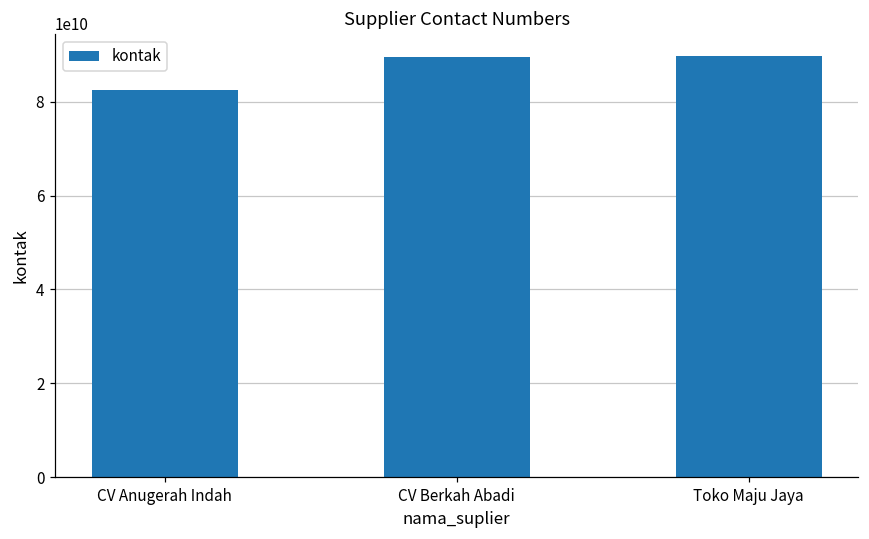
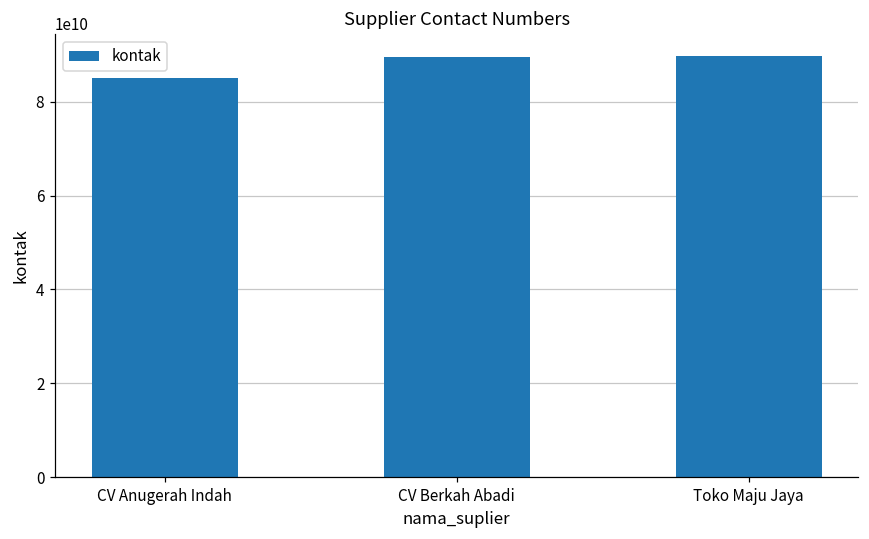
CV Anugerah Indah: 82000000000 -> 85000000000
